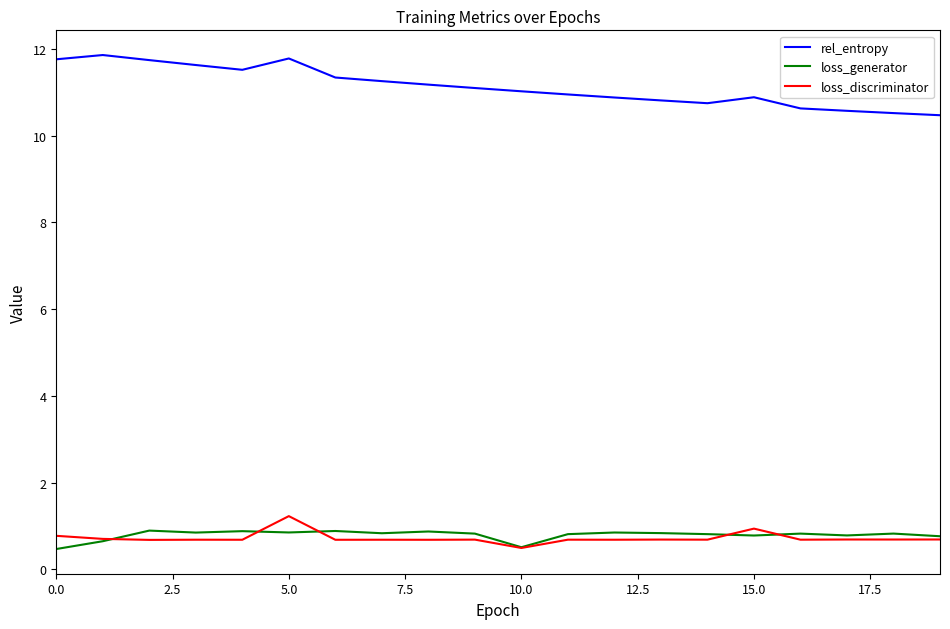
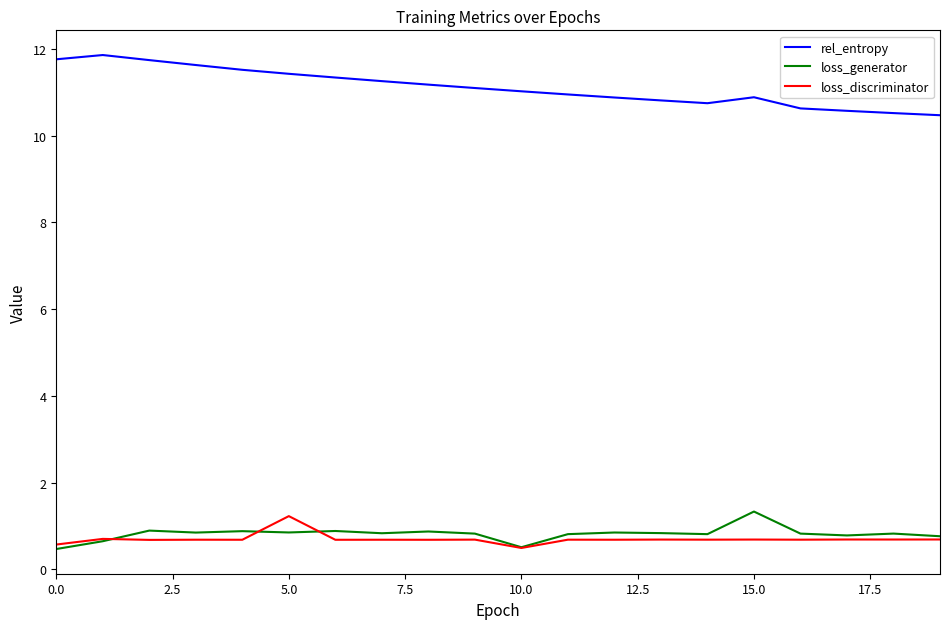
loss_discriminator, 0.0: 0.8 -> 0.6
rel_entropy, 5.0: 11.8 -> 11.4
loss_generator, 15.0: 0.8 -> 1.3
loss_discriminator, 15.0: 0.9 -> 0.7
